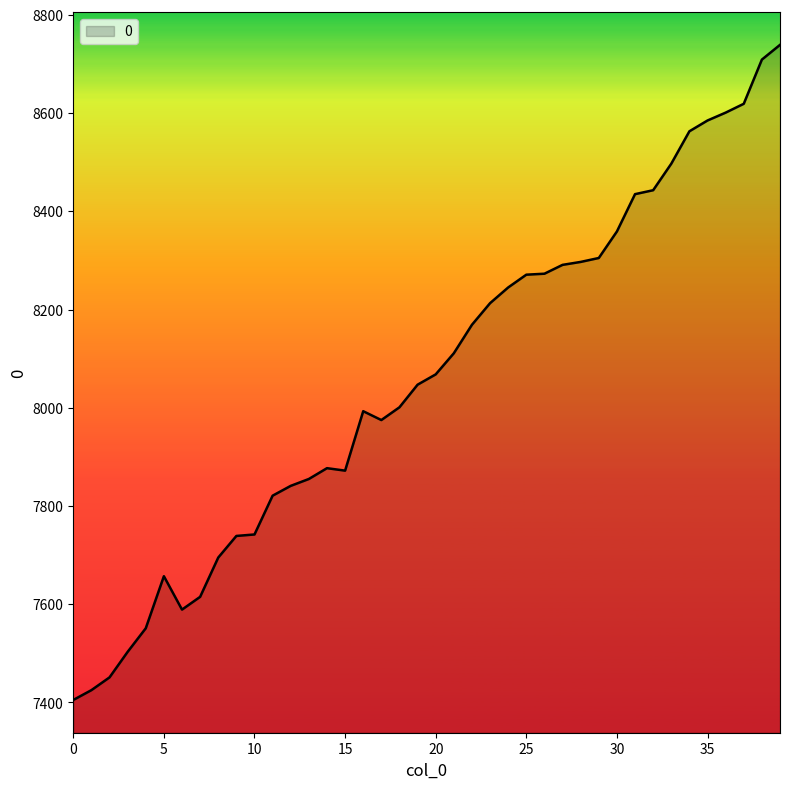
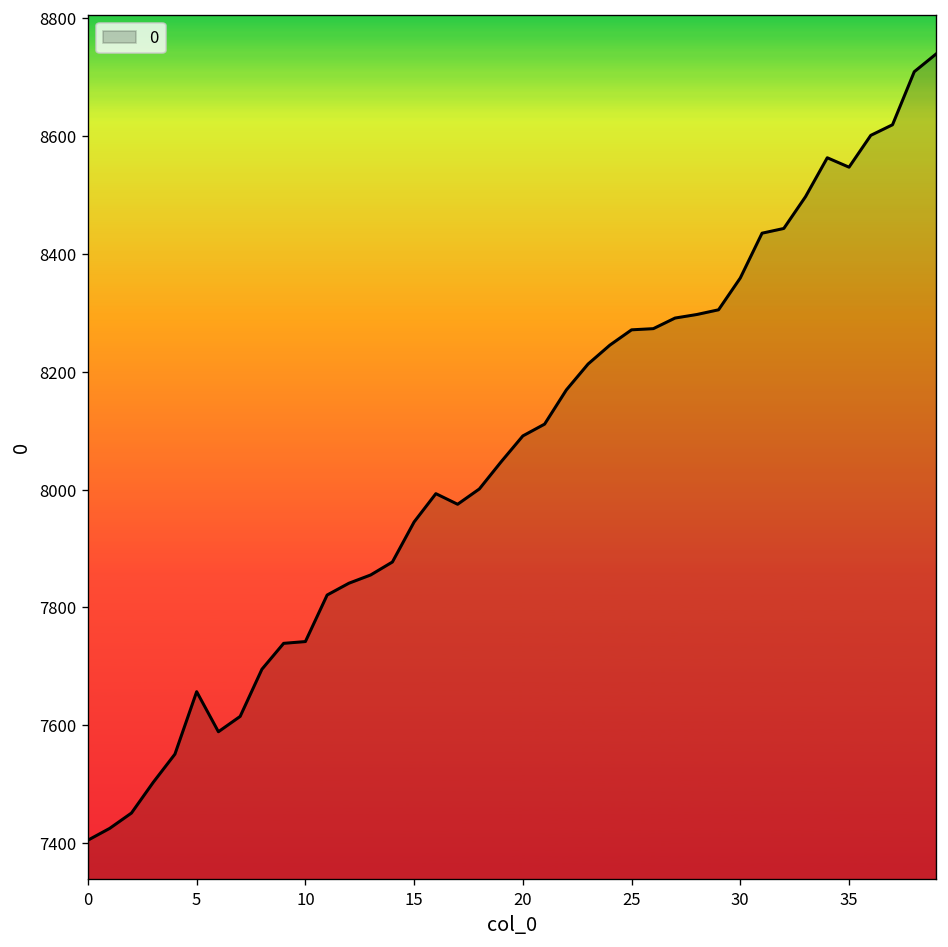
15: 7870 -> 7950
20: 8070 -> 8090
35: 8590 -> 8550
